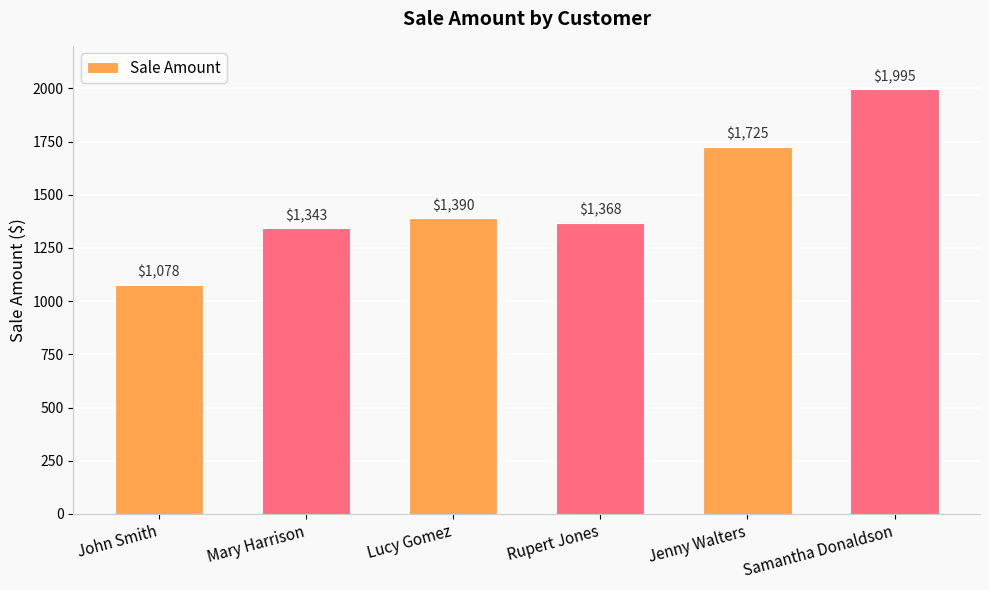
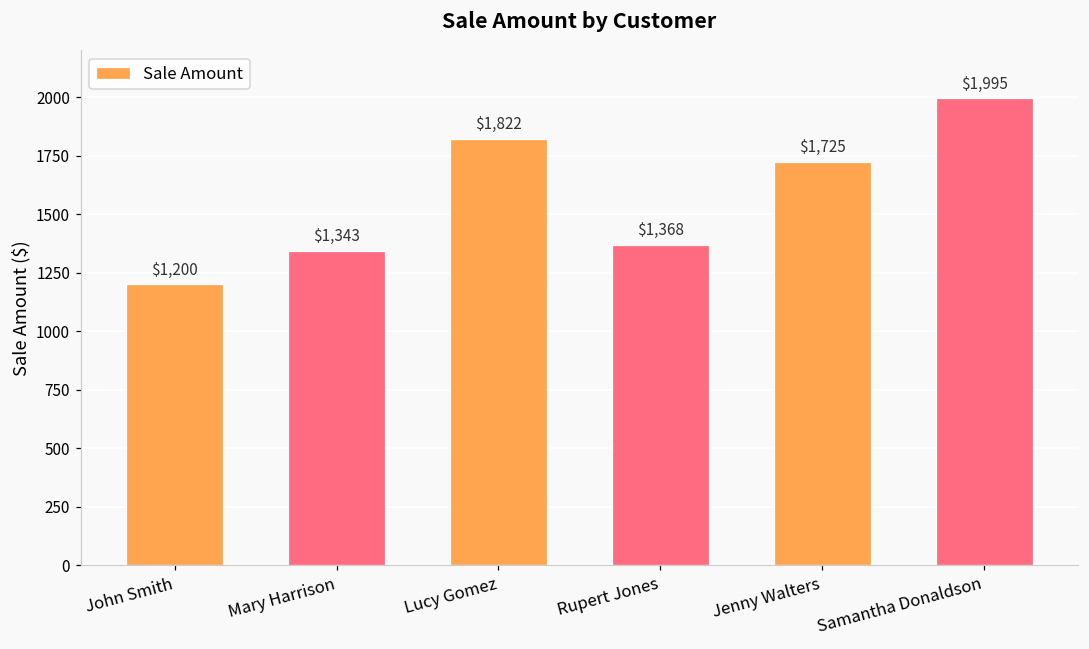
John Smith: $1,078 -> $1,200
Lucy Gomez: $1,390 -> $1,822
